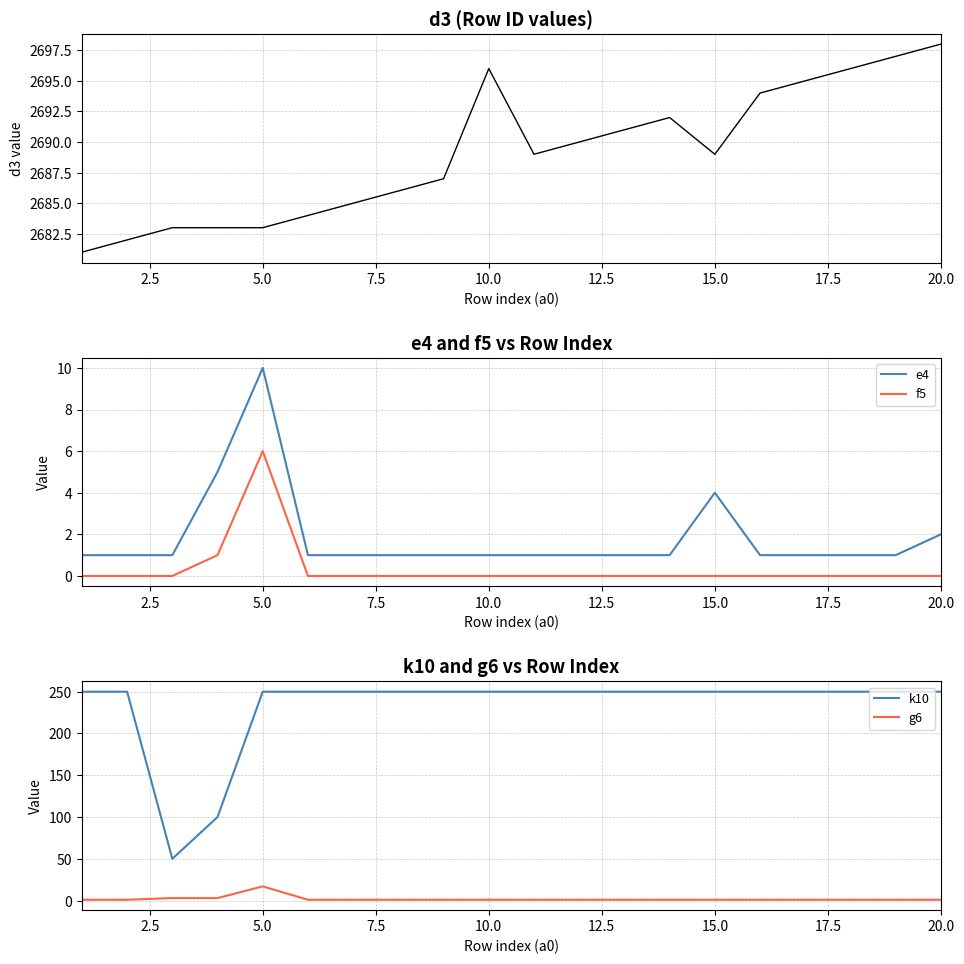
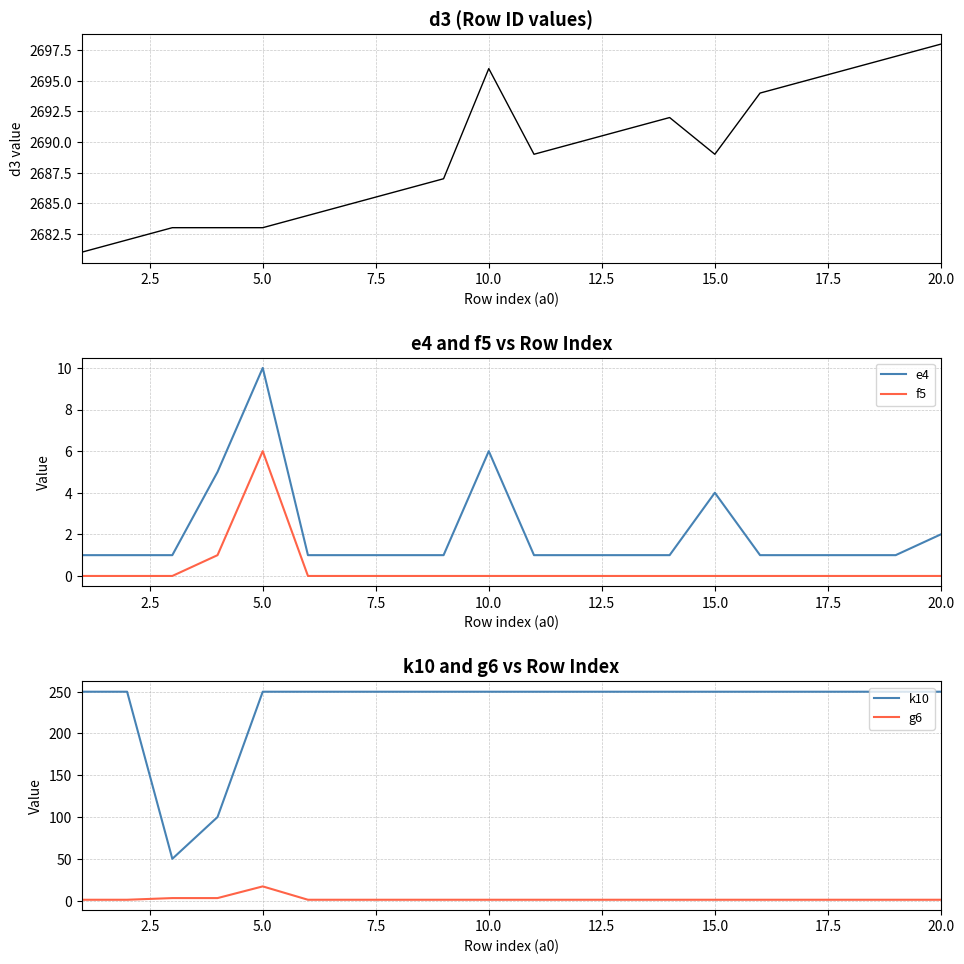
e4 and f5 vs Row Index, e4, 10.0: 1 -> 6
